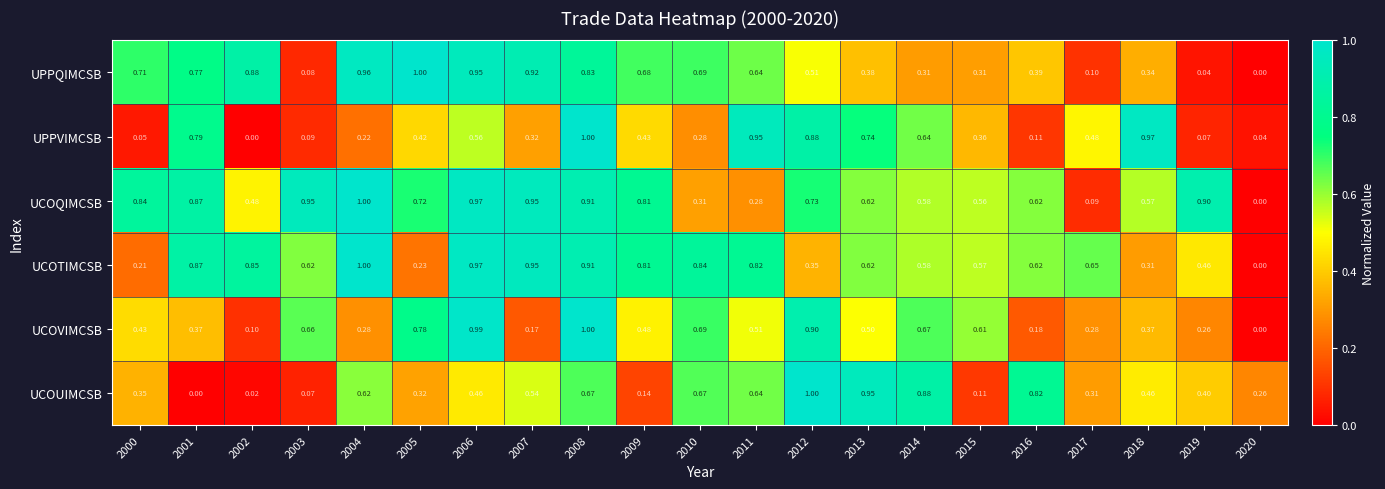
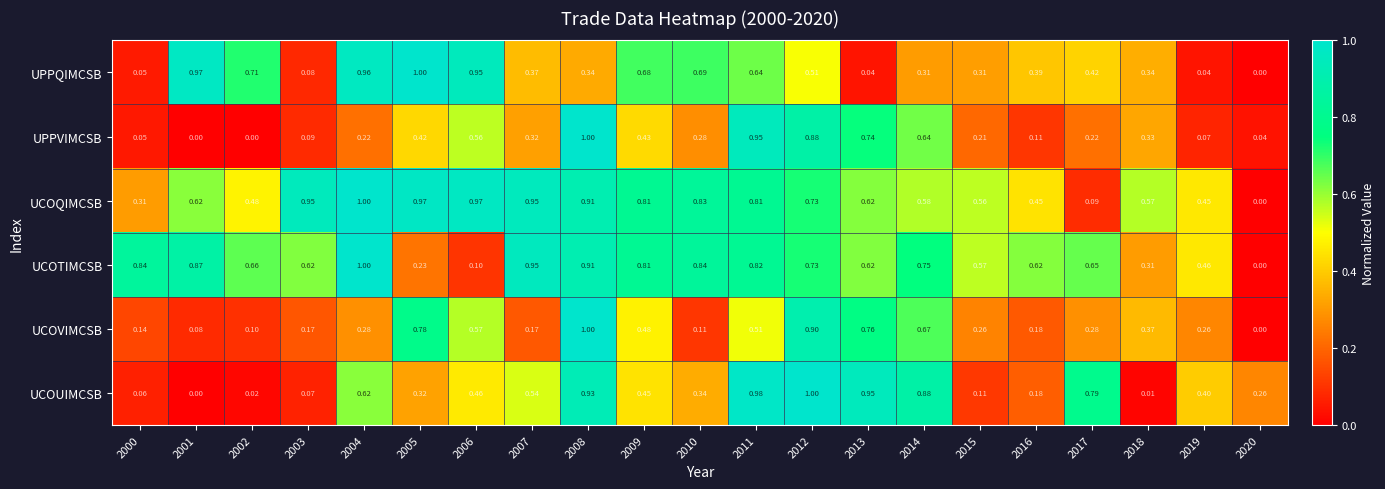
UPPQIMCSB, 2000: 0.71 -> 0.05
UPPQIMCSB, 2001: 0.77 -> 0.97
UPPQIMCSB, 2002: 0.88 -> 0.71
UPPQIMCSB, 2007: 0.92 -> 0.37
UPPQIMCSB, 2008: 0.83 -> 0.34
UPPQIMCSB, 2013: 0.38 -> 0.04
UPPQIMCSB, 2017: 0.10 -> 0.42
UPPVIMCSB, 2001: 0.79 -> 0.00
UPPVIMCSB, 2015: 0.36 -> 0.21
UPPVIMCSB, 2017: 0.48 -> 0.22
UPPVIMCSB, 2018: 0.97 -> 0.33
UCOQIMCSB, 2000: 0.84 -> 0.31
UCOQIMCSB, 2001: 0.87 -> 0.62
UCOQIMCSB, 2005: 0.72 -> 0.97
UCOQIMCSB, 2010: 0.31 -> 0.83
UCOQIMCSB, 2011: 0.28 -> 0.81
UCOQIMCSB, 2016: 0.62 -> 0.45
UCOQIMCSB, 2019: 0.90 -> 0.45
UCOTIMCSB, 2000: 0.21 -> 0.84
UCOTIMCSB, 2002: 0.85 -> 0.66
UCOTIMCSB, 2006: 0.97 -> 0.10
UCOTIMCSB, 2012: 0.35 -> 0.73
UCOTIMCSB, 2014: 0.58 -> 0.75
UCOVIMCSB, 2000: 0.43 -> 0.14
UCOVIMCSB, 2001: 0.37 -> 0.08
UCOVIMCSB, 2003: 0.66 -> 0.17
UCOVIMCSB, 2006: 0.99 -> 0.57
UCOVIMCSB, 2010: 0.69 -> 0.11
UCOVIMCSB, 2013: 0.50 -> 0.76
UCOVIMCSB, 2015: 0.61 -> 0.26
UCOUIMCSB, 2000: 0.35 -> 0.06
UCOUIMCSB, 2008: 0.67 -> 0.93
UCOUIMCSB, 2009: 0.14 -> 0.45
UCOUIMCSB, 2010: 0.67 -> 0.34
UCOUIMCSB, 2011: 0.64 -> 0.98
UCOUIMCSB, 2016: 0.82 -> 0.18
UCOUIMCSB, 2017: 0.31 -> 0.79
UCOUIMCSB, 2018: 0.46 -> 0.01
